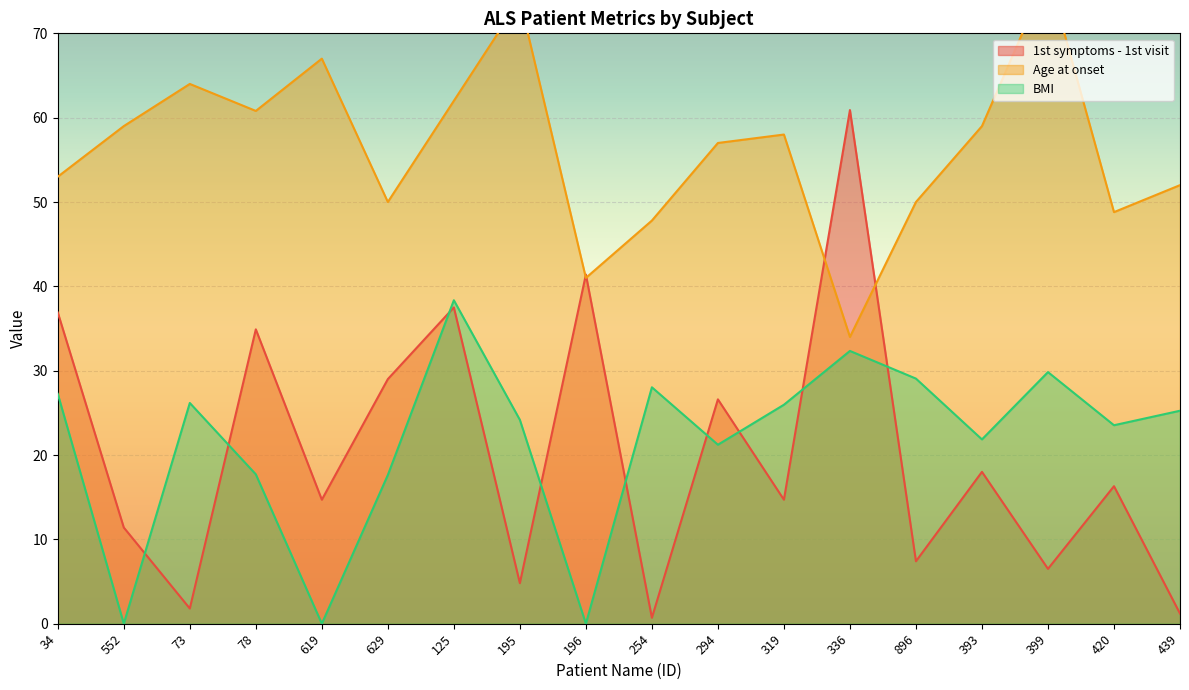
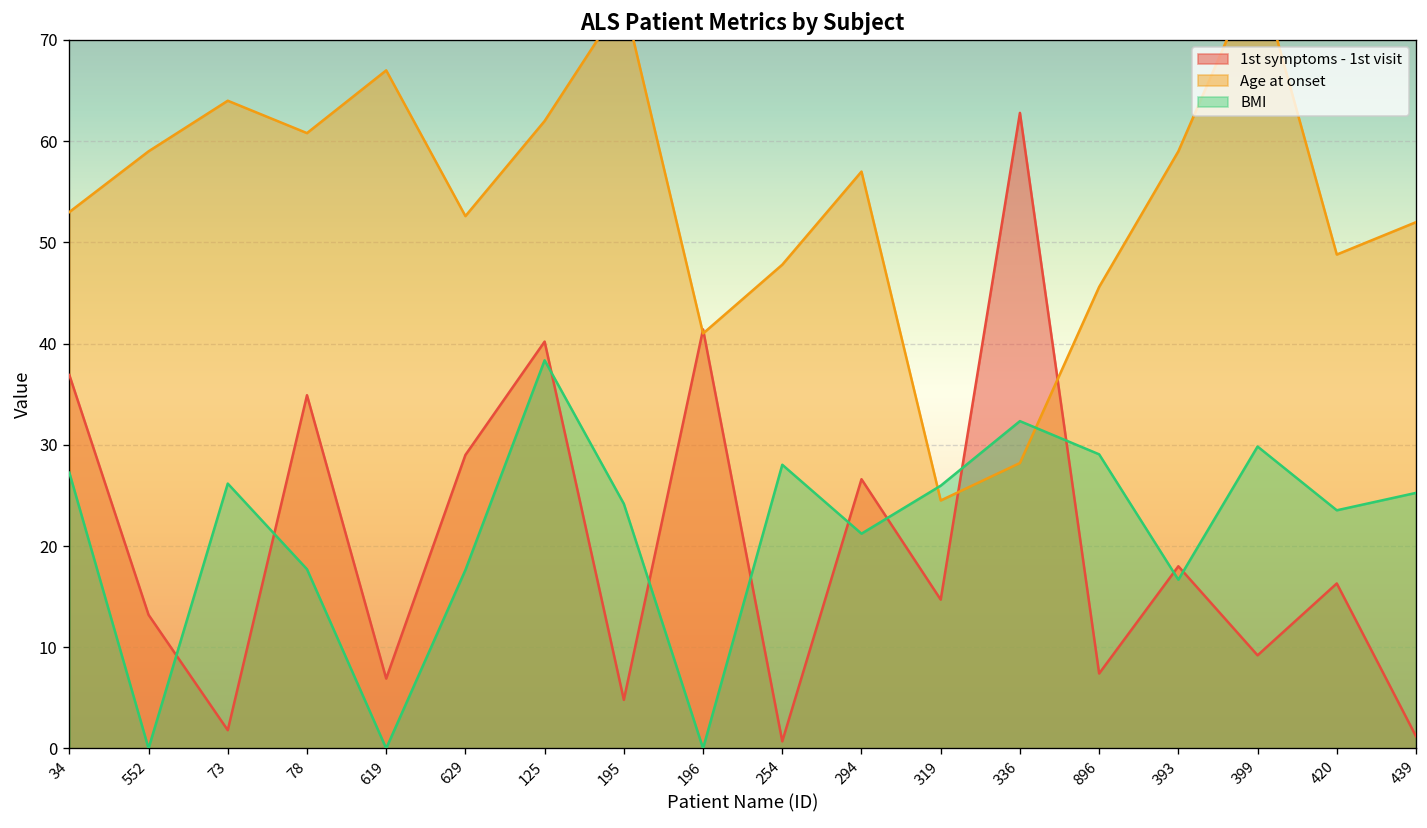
1st symptoms - 1st visit, 552: 11 -> 13
1st symptoms - 1st visit, 619: 15 -> 7
Age at onset, 629: 50 -> 53
1st symptoms - 1st visit, 125: 38 -> 40
Age at onset, 319: 58 -> 25
1st symptoms - 1st visit, 336: 61 -> 63
Age at onset, 336: 34 -> 28
Age at onset, 896: 50 -> 46
BMI, 393: 22 -> 17
1st symptoms - 1st visit, 399: 7 -> 9
